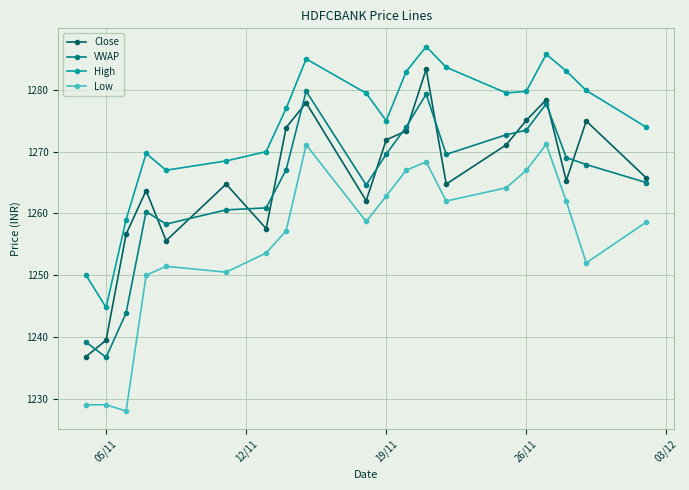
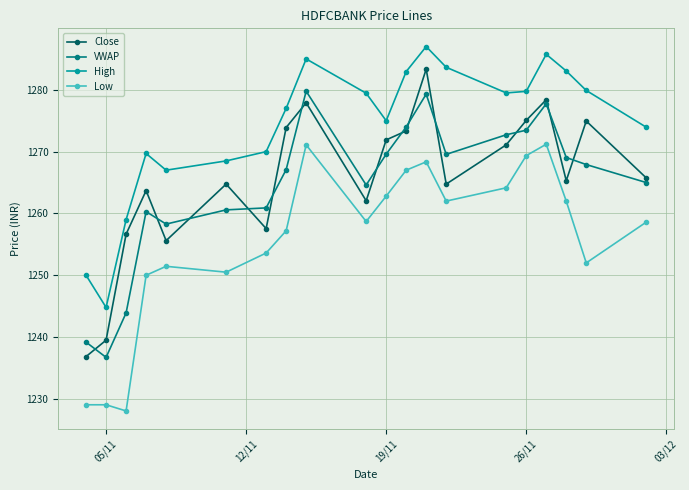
Low, 26/11: 1267 -> 1269
